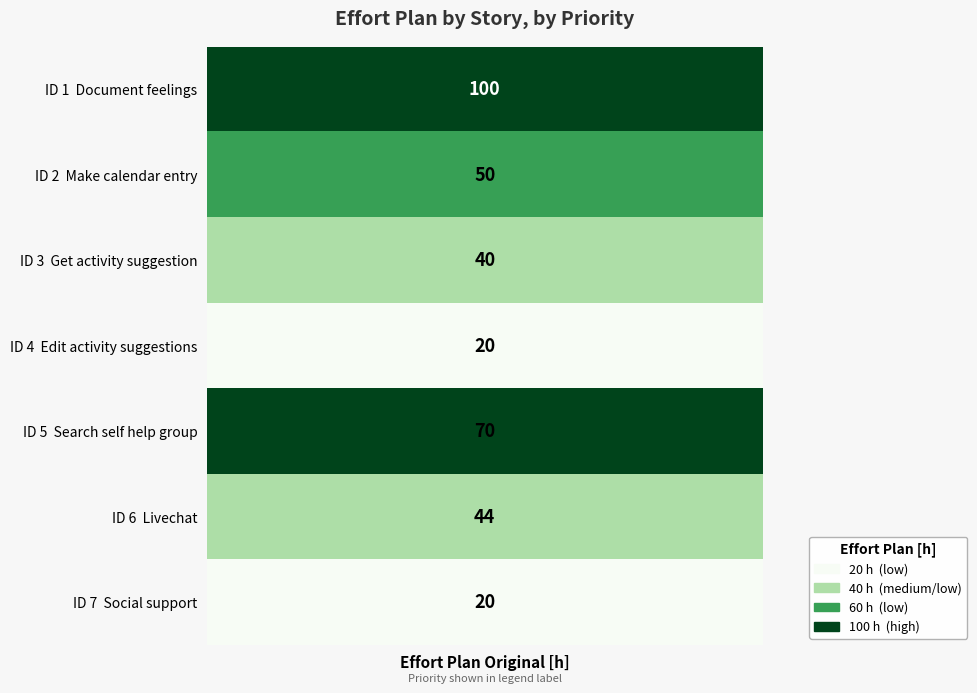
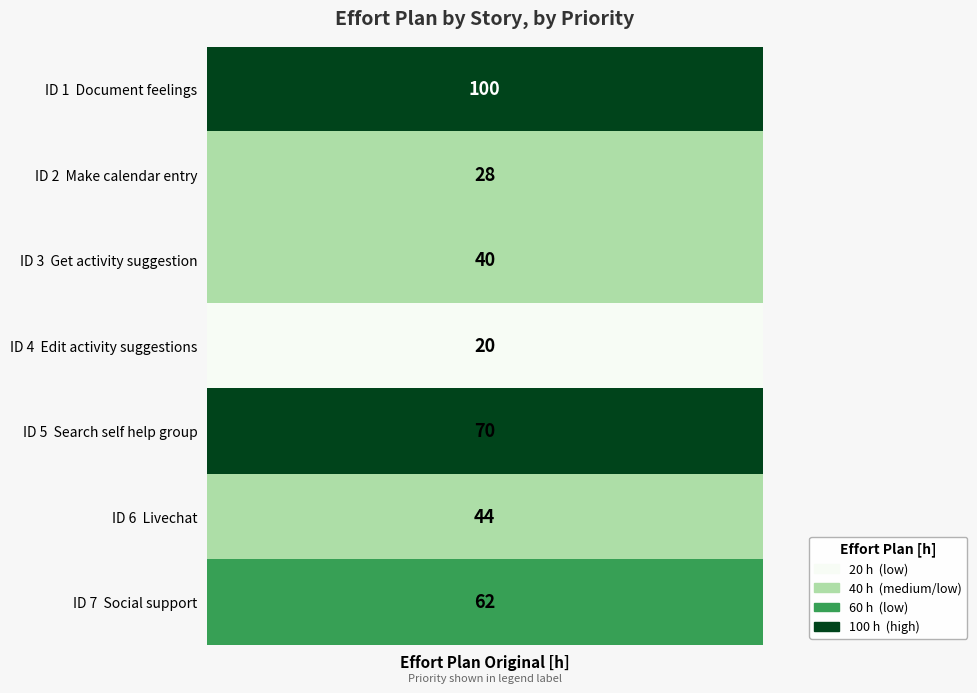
ID 2 Make calendar entry, Effort Plan Original [h]: 50 -> 28
ID 7 Social support, Effort Plan Original [h]: 20 -> 62
